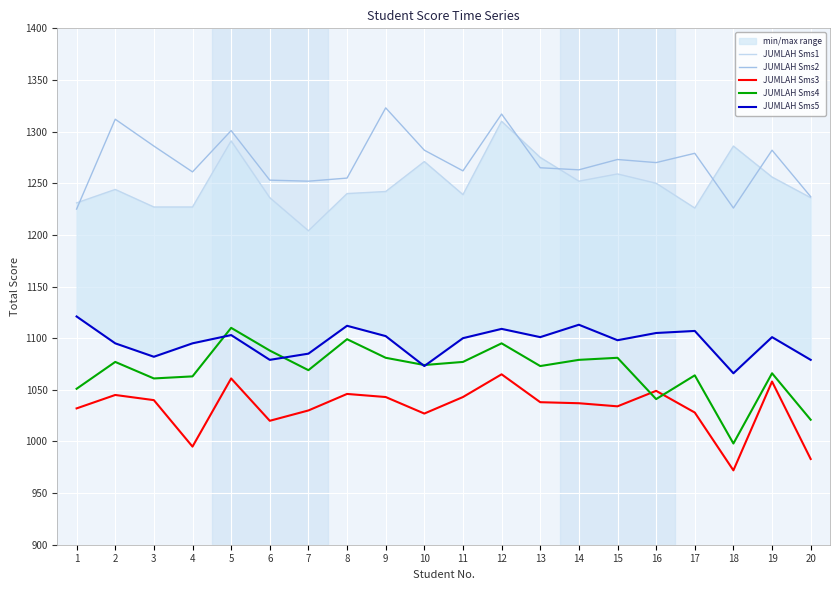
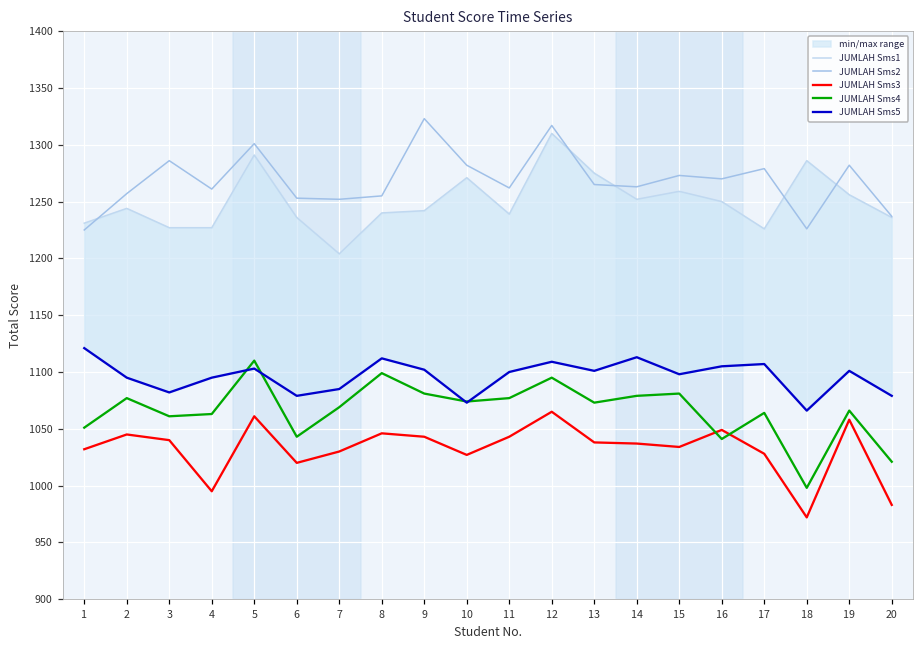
JUMLAH Sms2, 2: 1312 -> 1257
JUMLAH Sms4, 6: 1088 -> 1043
